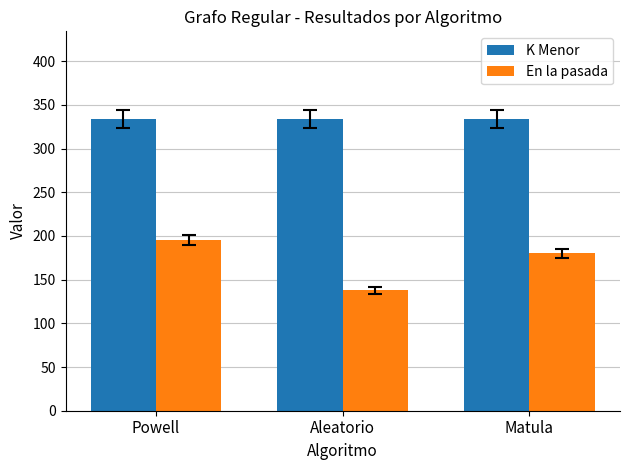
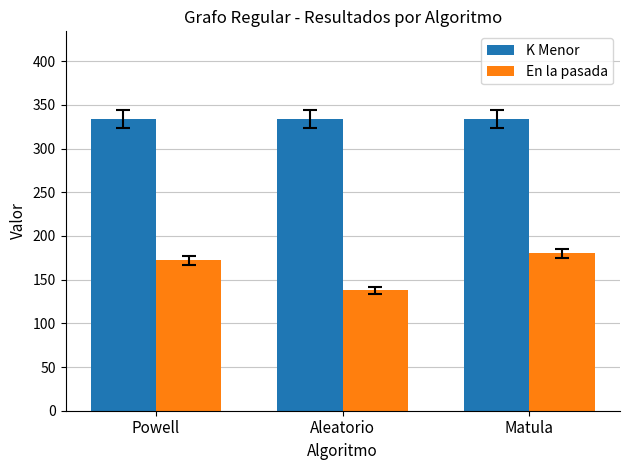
En la pasada, Powell: 200 -> 170
